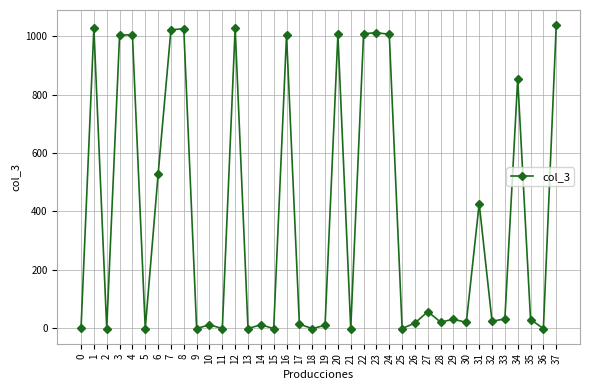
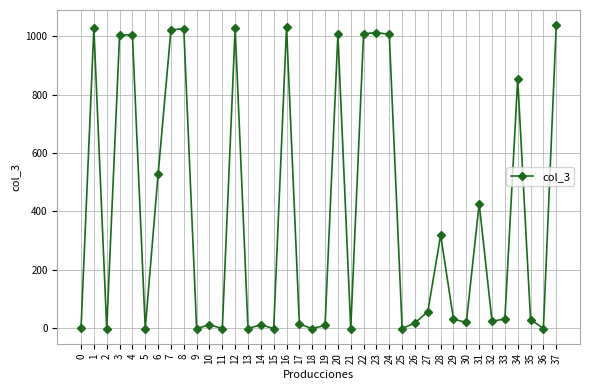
16: 1000 -> 1030
28: 20 -> 320
